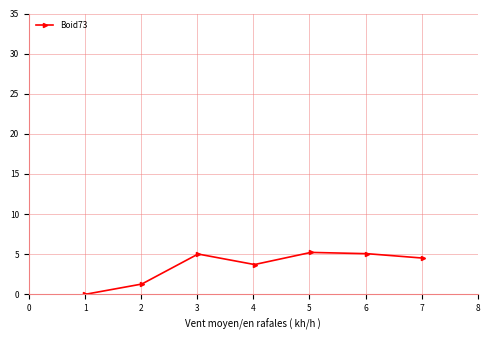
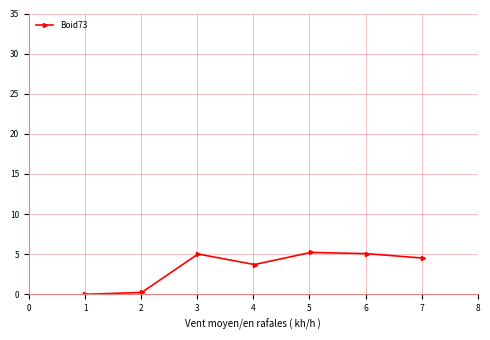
2: 1 -> 0
